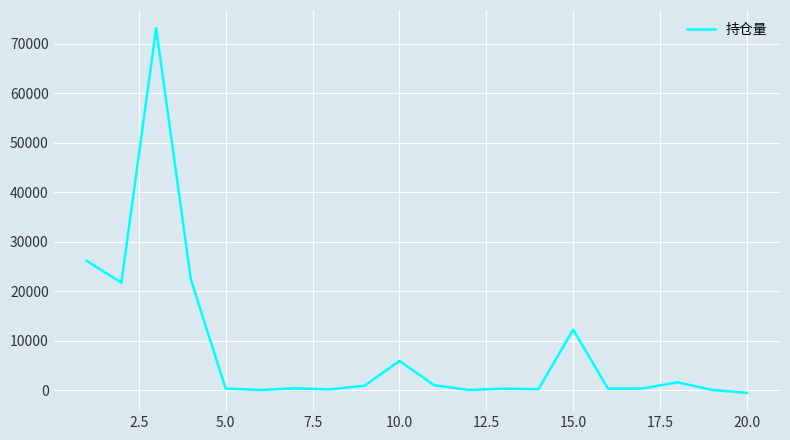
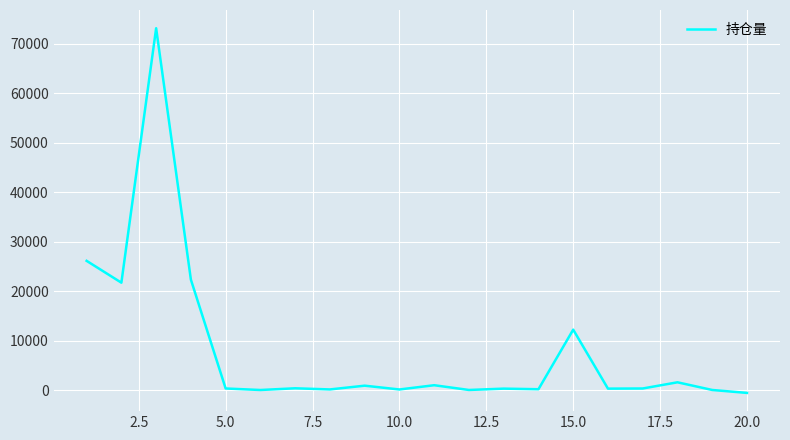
10.0: 6000 -> 0
